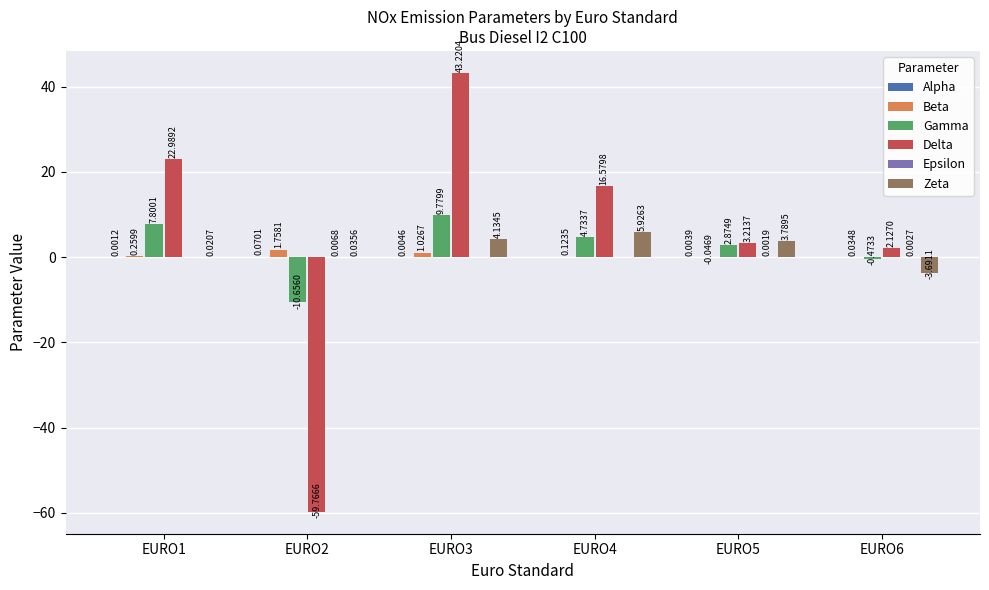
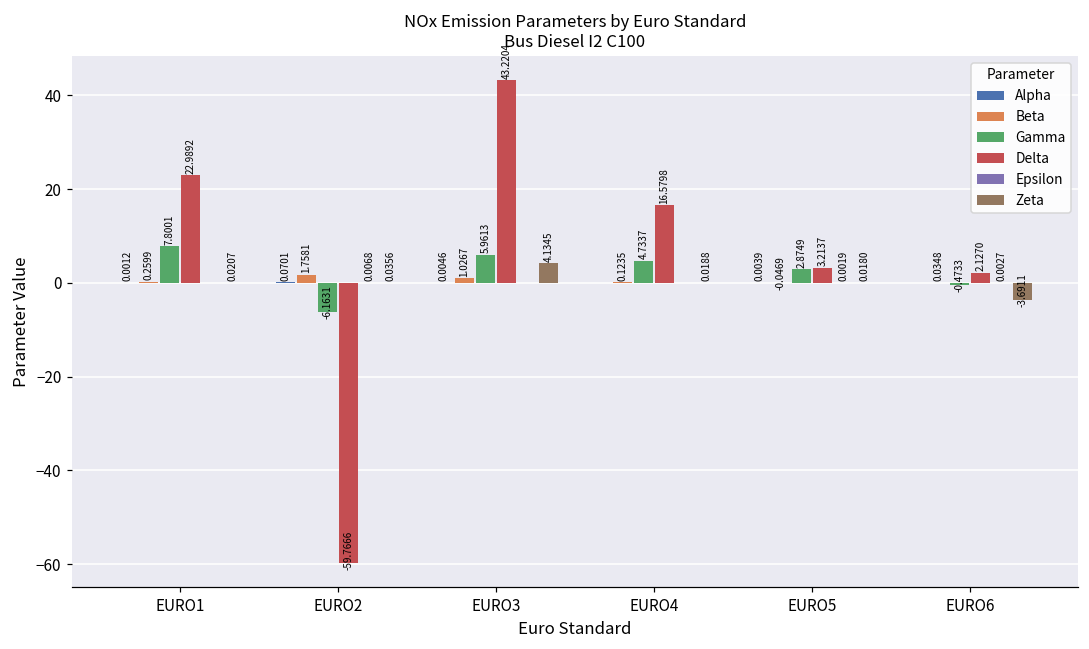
Gamma, EURO2: -10.6560 -> -6.1631
Gamma, EURO3: 9.7799 -> 5.9613
Zeta, EURO4: 5.9263 -> 0.0188
Zeta, EURO5: 3.7895 -> 0.0180
